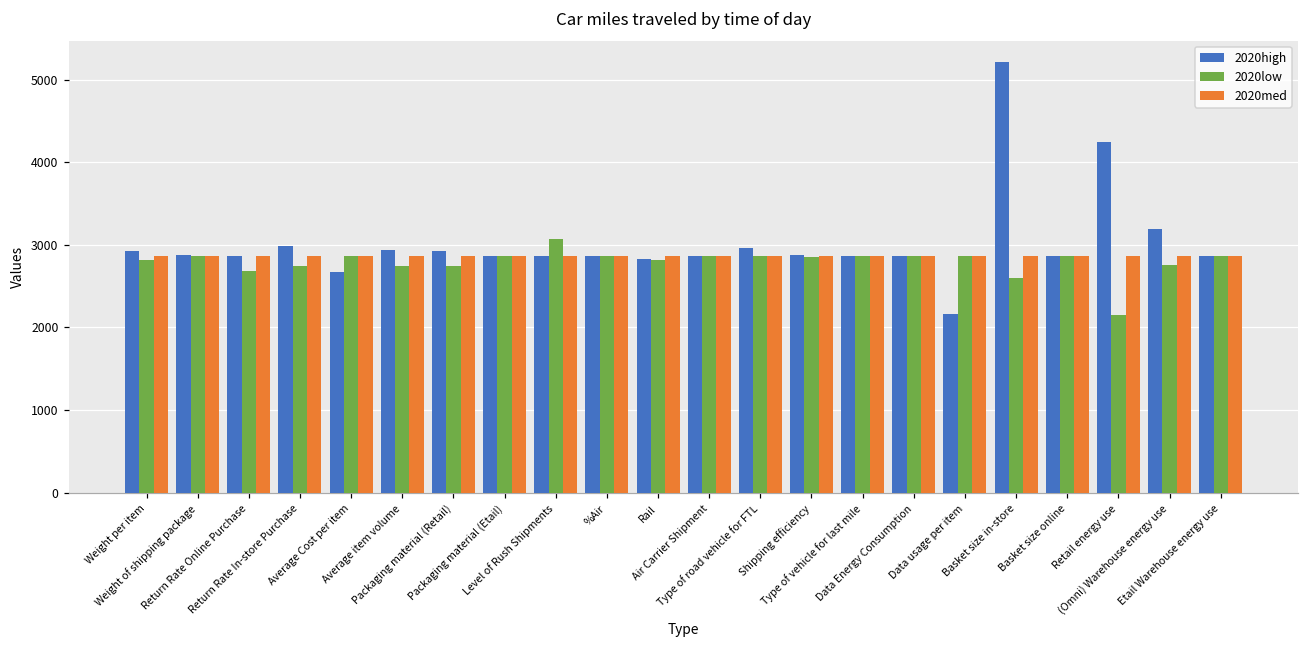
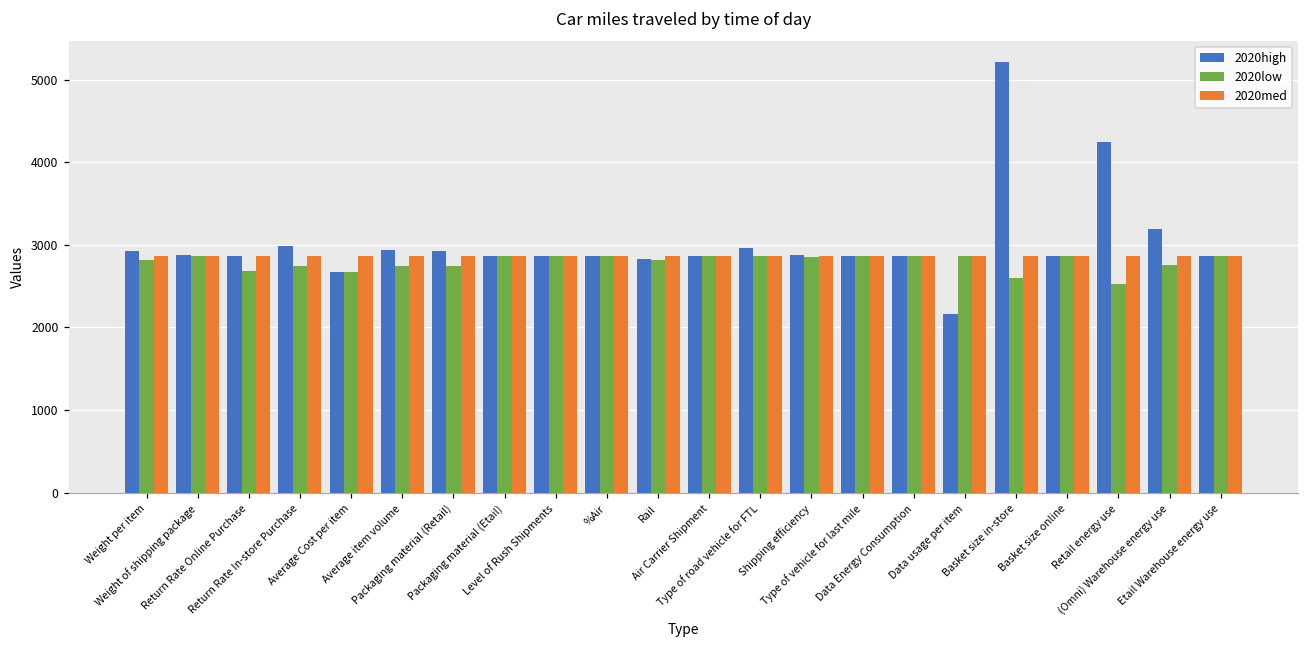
2020low, Average Cost per item: 2900 -> 2700
2020low, Level of Rush Shipments: 3100 -> 2900
2020low, Retail energy use: 2100 -> 2500
